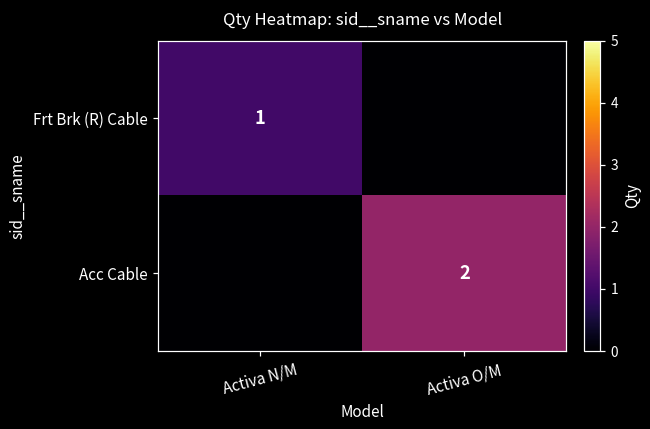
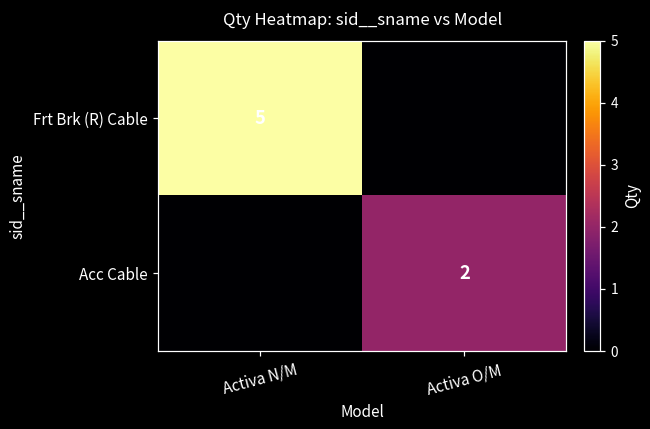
Frt Brk (R) Cable, Activa N/M: 1 -> 5
